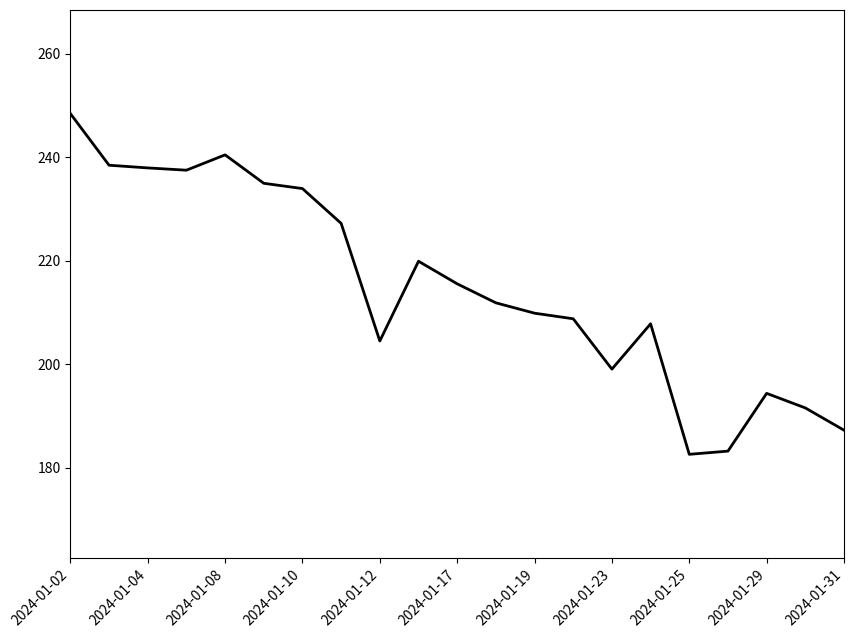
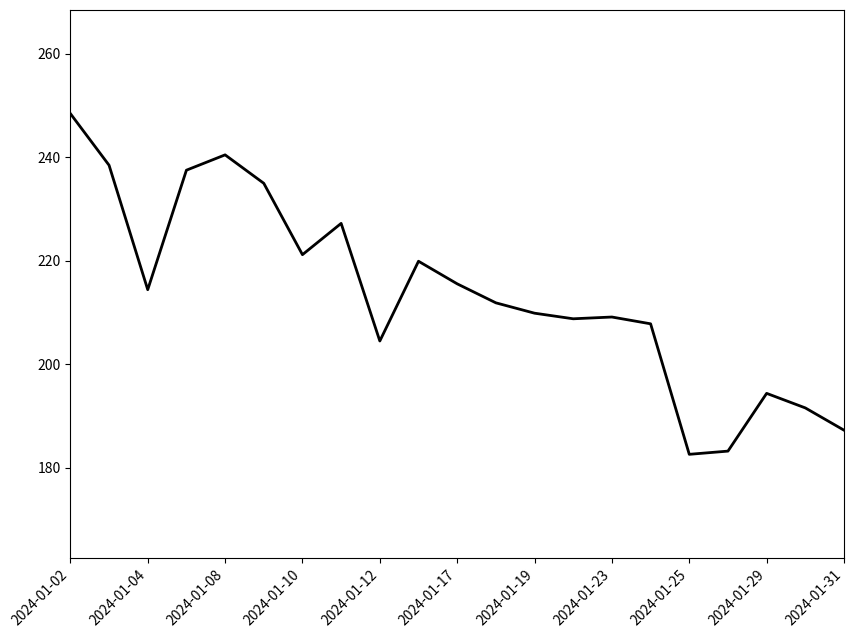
2024-01-04: 238 -> 214
2024-01-10: 234 -> 221
2024-01-23: 199 -> 209
